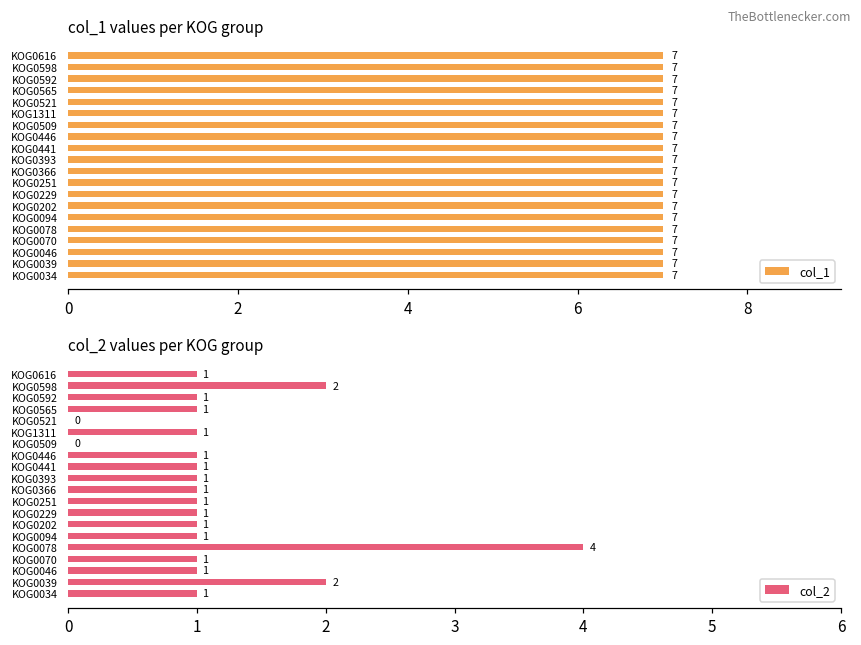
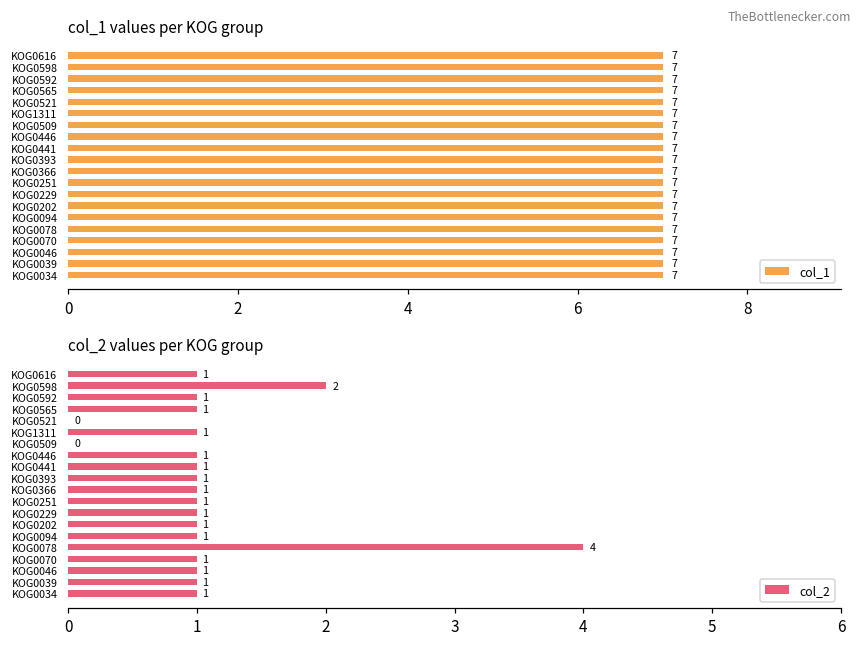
col_2 values per KOG group, KOG0039: 2 -> 1
